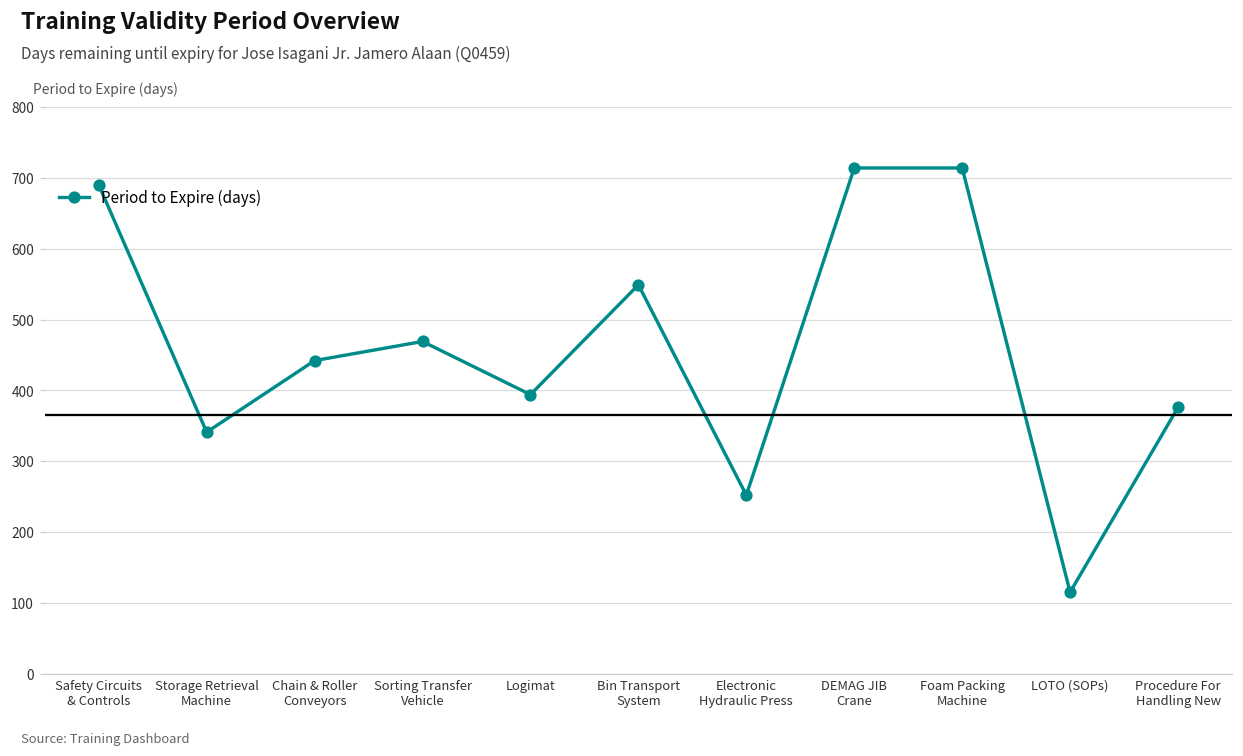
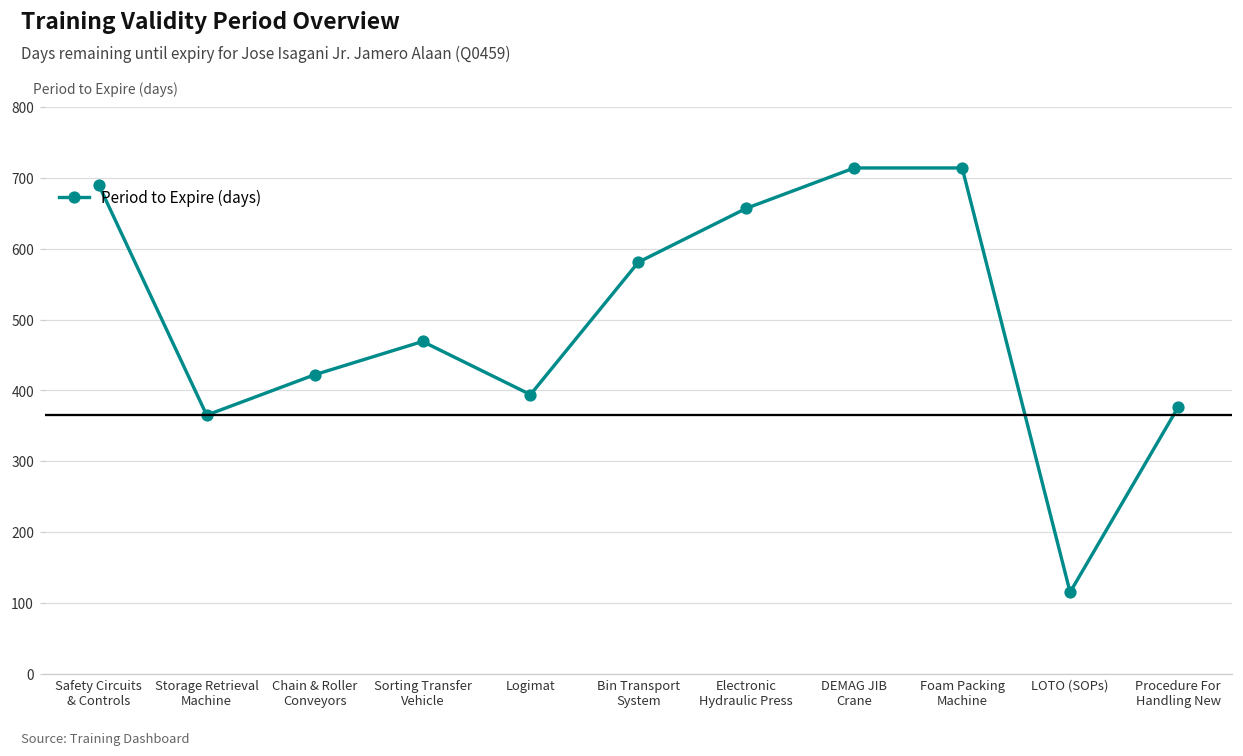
Storage Retrieval Machine: 340 -> 370
Chain & Roller Conveyors: 440 -> 420
Bin Transport System: 550 -> 580
Electronic Hydraulic Press: 250 -> 660
